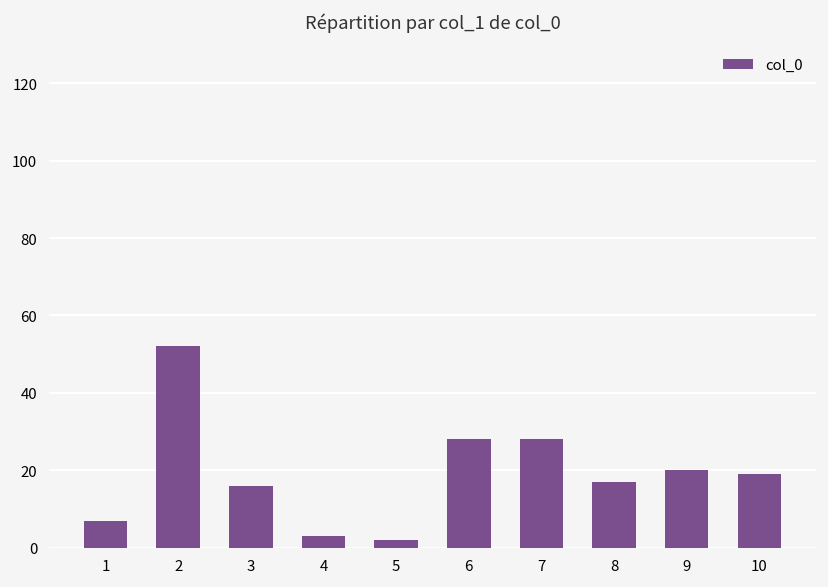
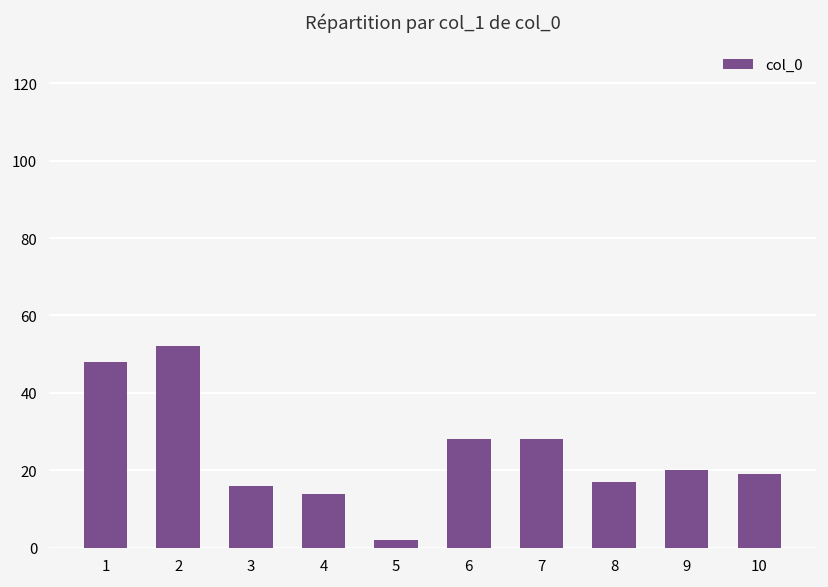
1: 7 -> 48
4: 3 -> 14
